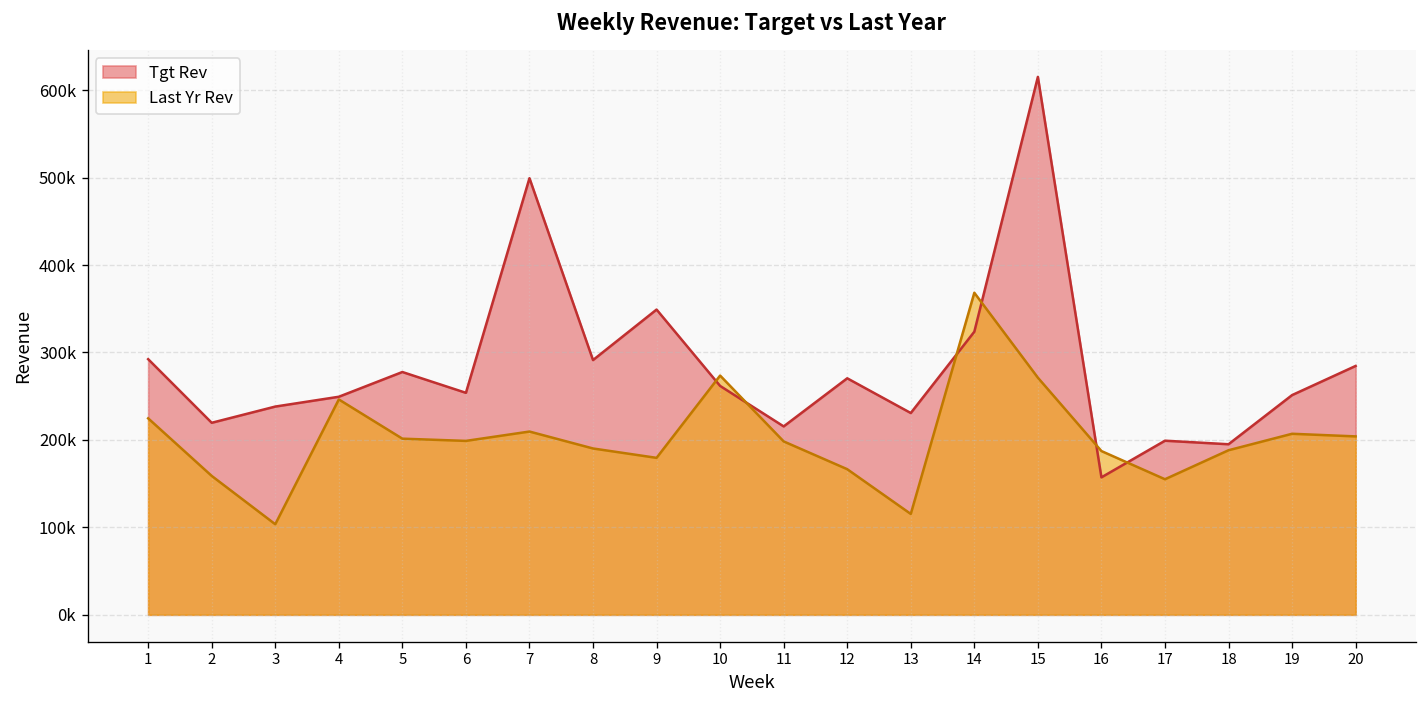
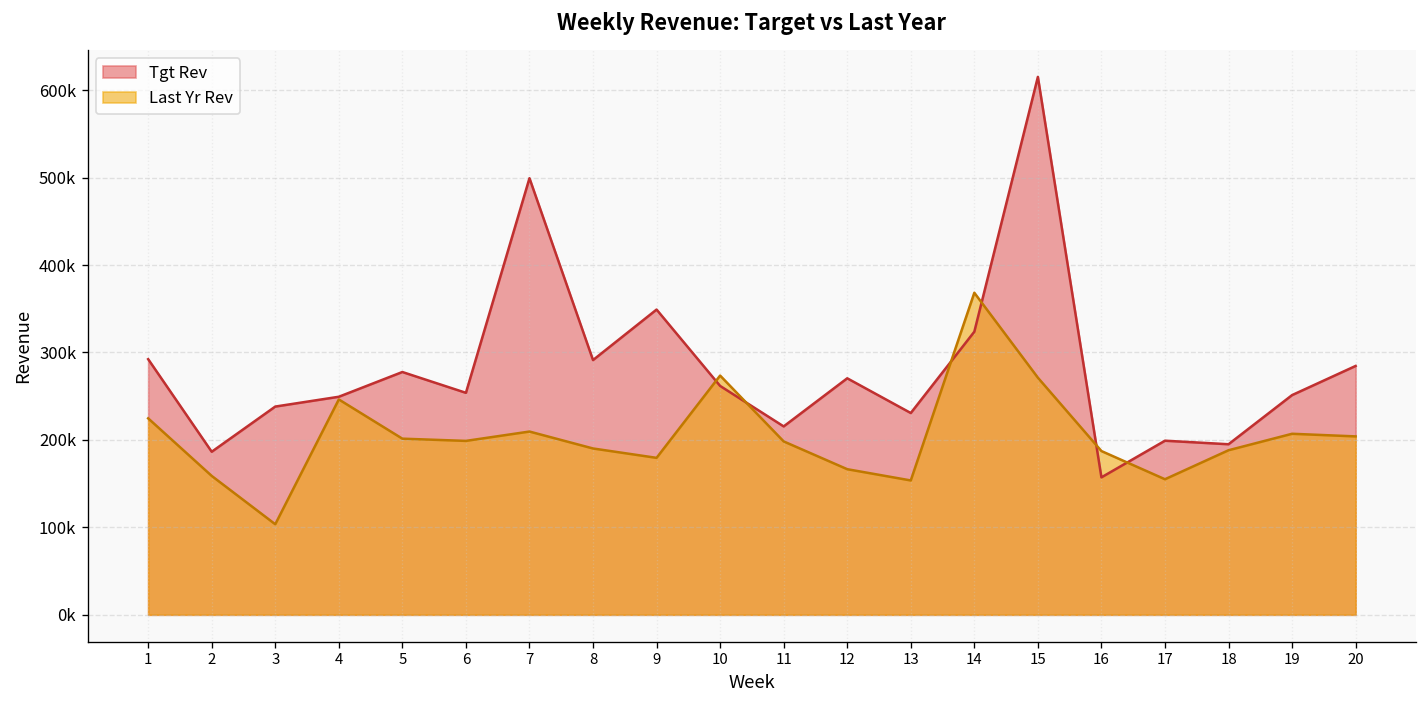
Tgt Rev, 2: 220000 -> 190000
Last Yr Rev, 13: 120000 -> 150000
